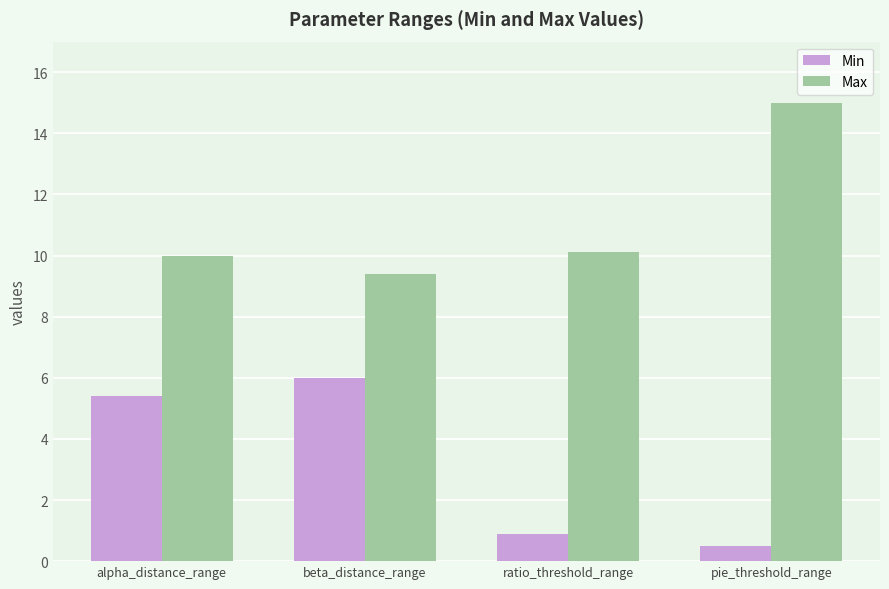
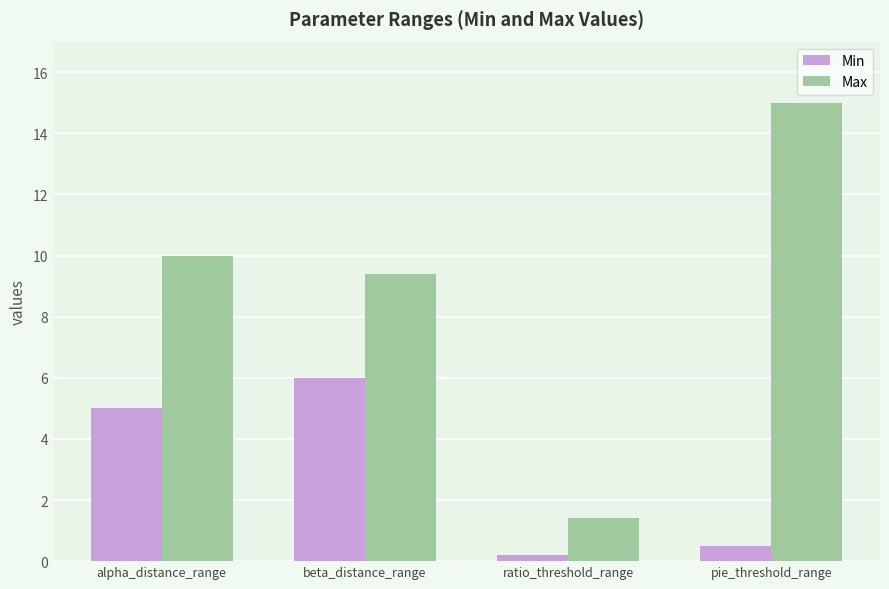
Min, alpha_distance_range: 5.4 -> 5.0
Min, ratio_threshold_range: 0.9 -> 0.2
Max, ratio_threshold_range: 10.1 -> 1.4
